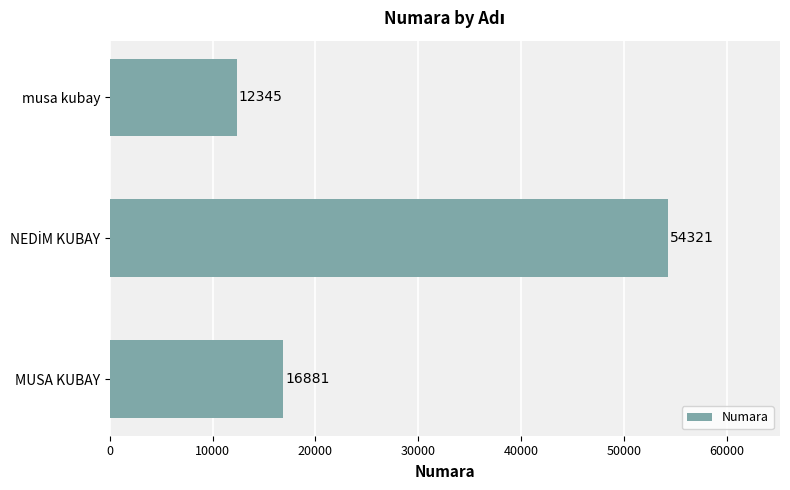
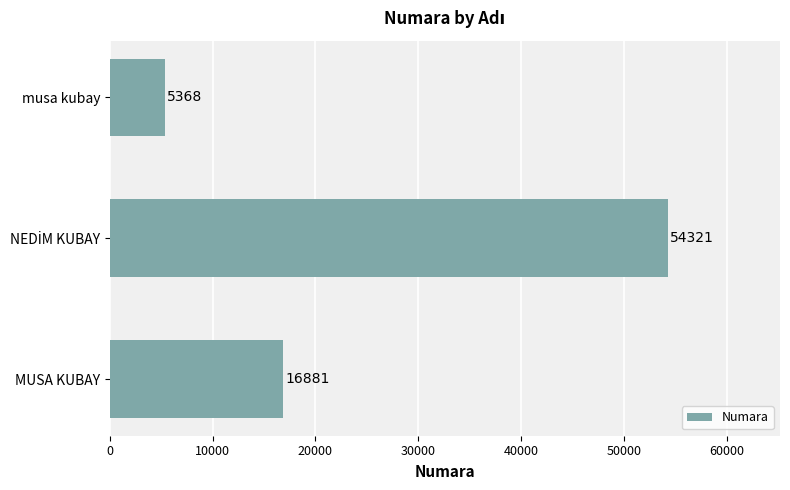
musa kubay: 12345 -> 5368
